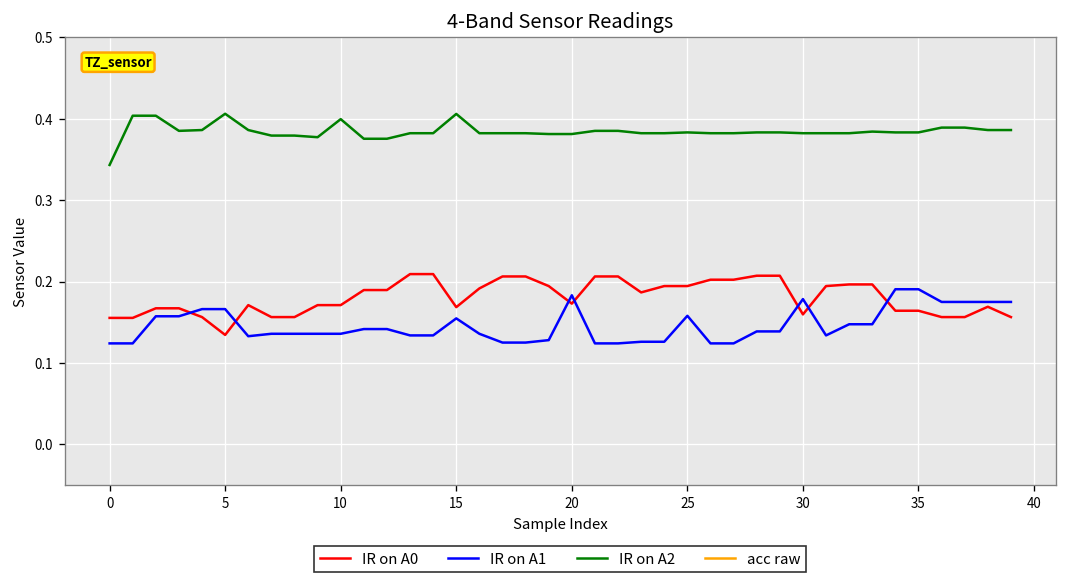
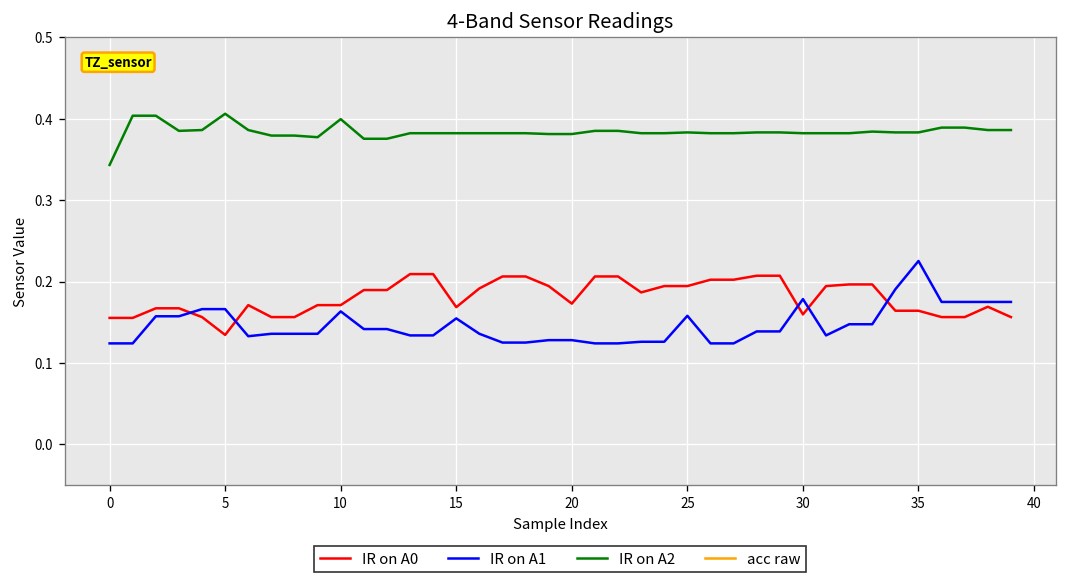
IR on A1, 10: 0.14 -> 0.16
IR on A2, 15: 0.41 -> 0.38
IR on A1, 20: 0.18 -> 0.13
IR on A1, 35: 0.19 -> 0.23
